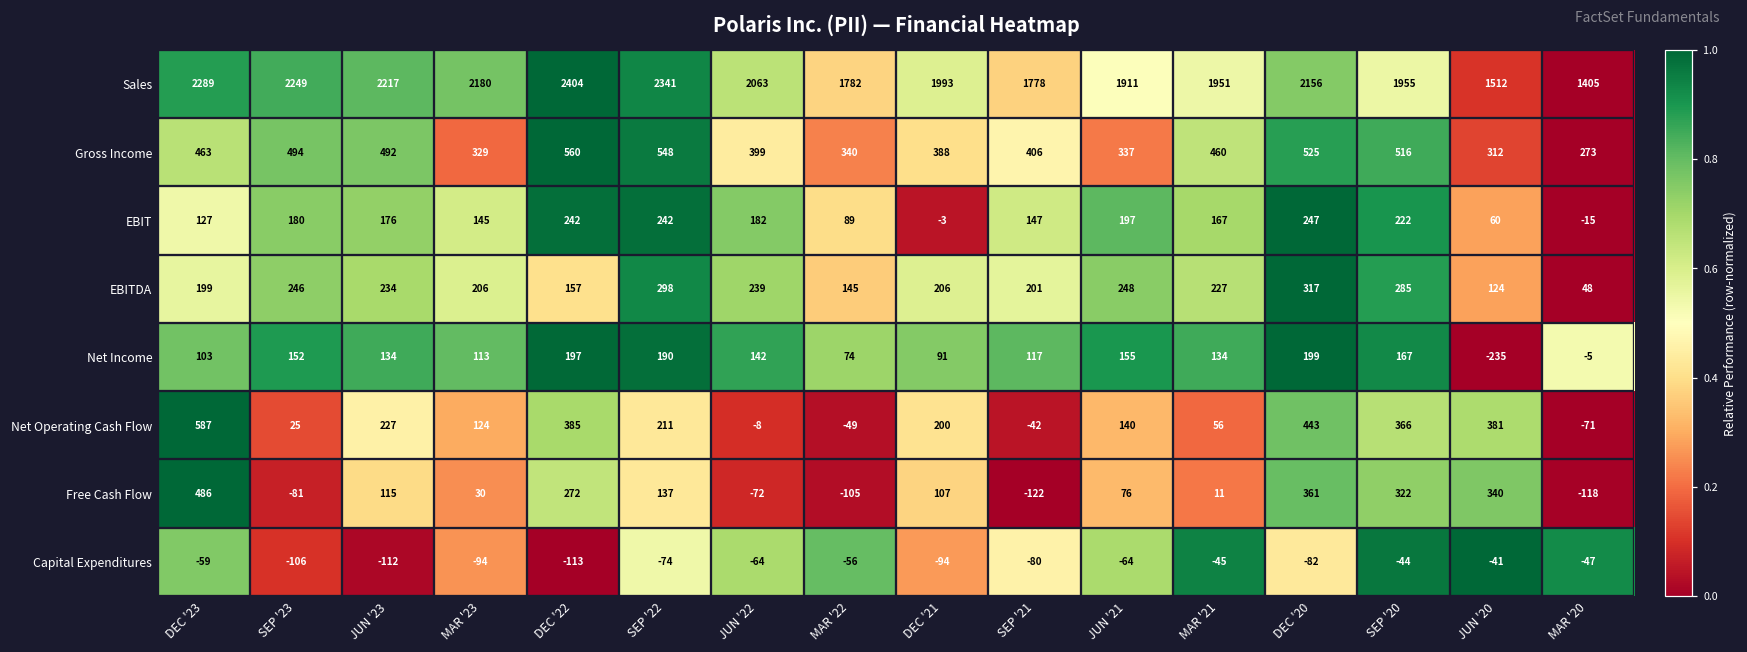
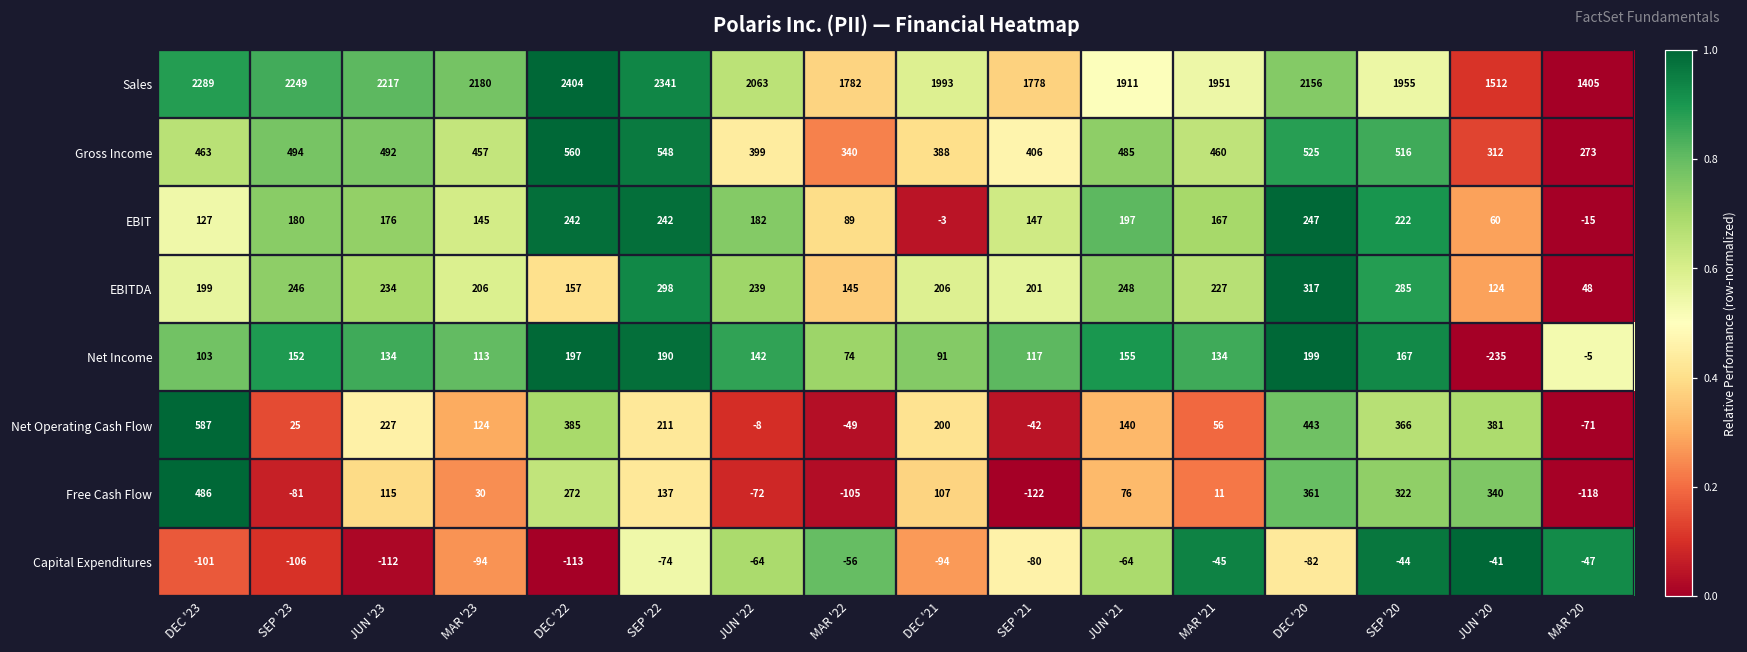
Gross Income, MAR '23: 329 -> 457
Gross Income, JUN '21: 337 -> 485
Capital Expenditures, DEC '23: -59 -> -101
